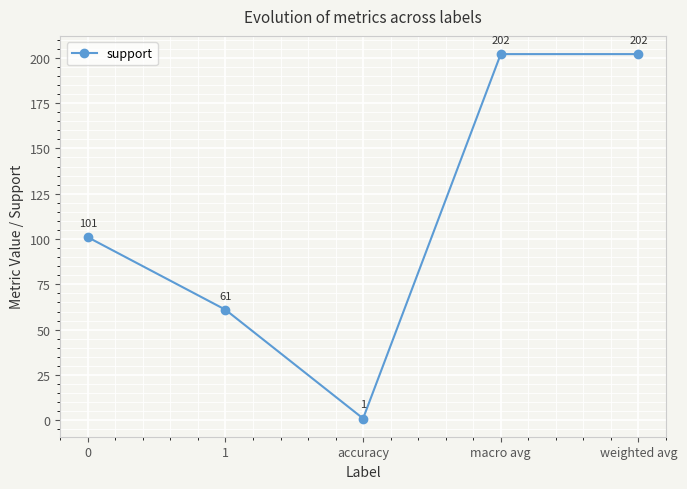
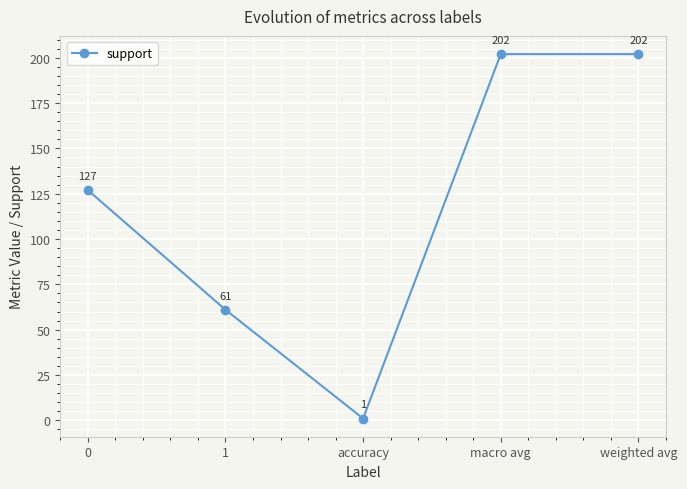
0: 101 -> 127
